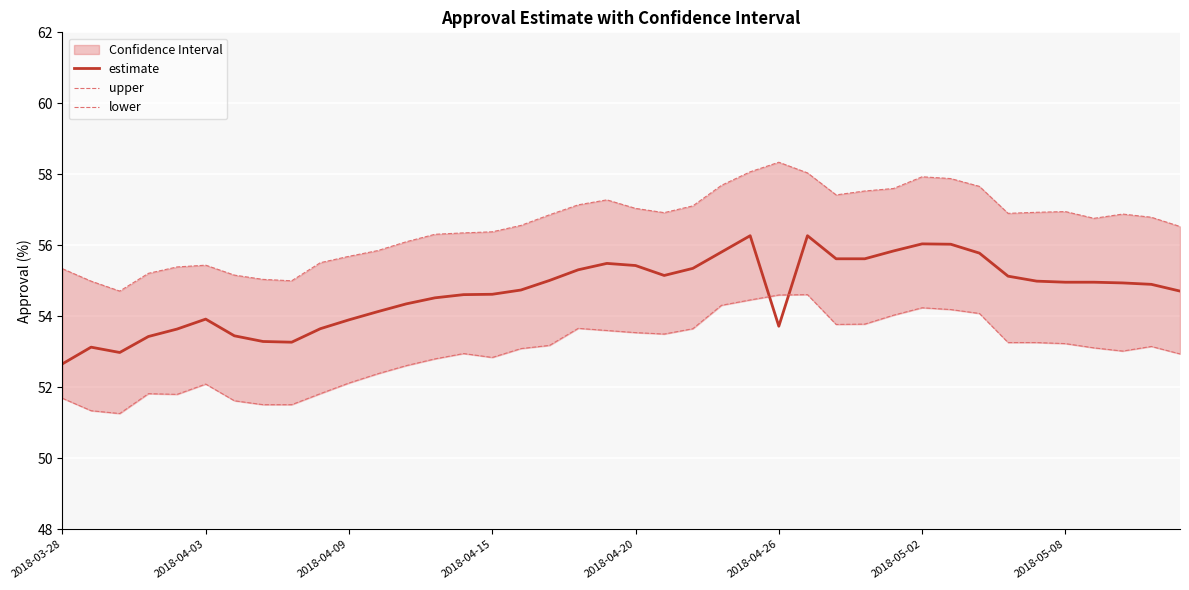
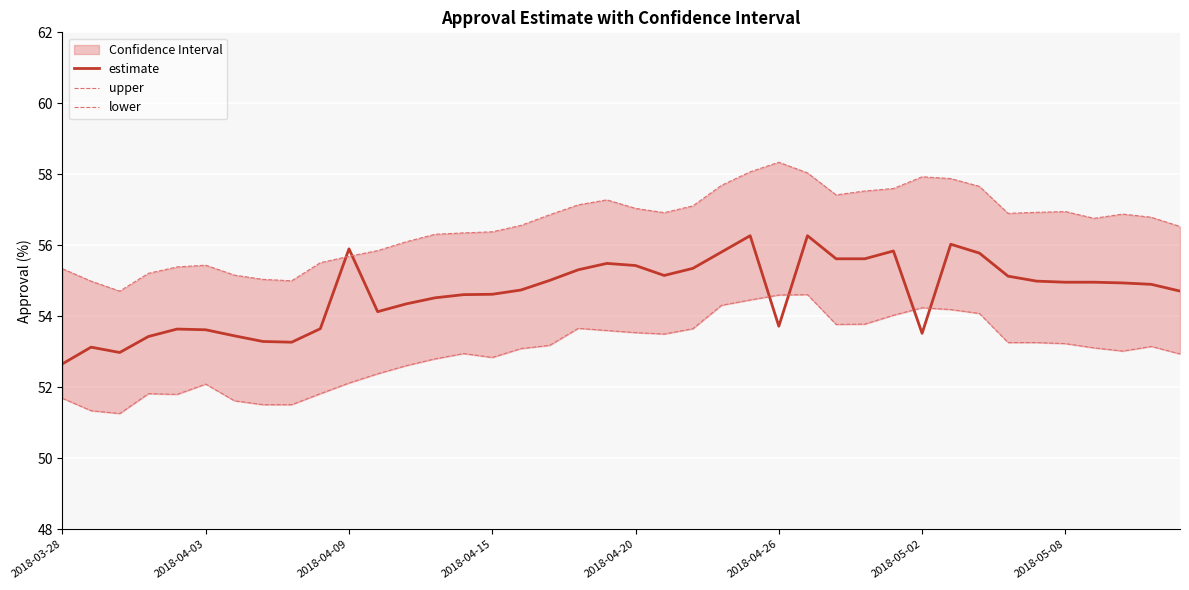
estimate, 2018-04-03: 53.9 -> 53.6
estimate, 2018-04-09: 53.9 -> 55.9
estimate, 2018-05-02: 56.0 -> 53.5
